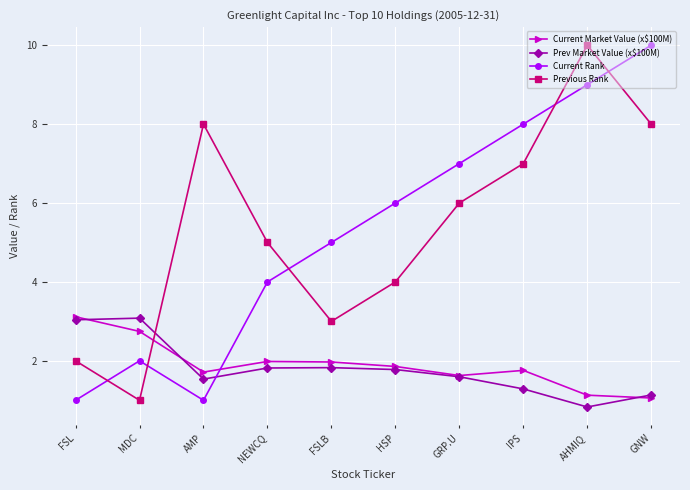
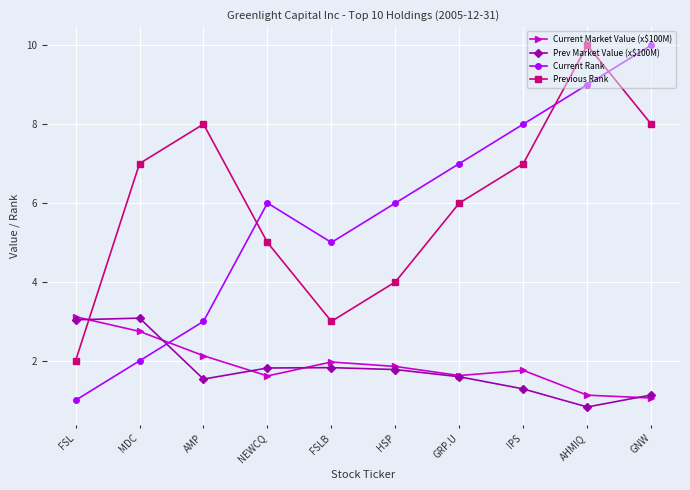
Previous Rank, MDC: 1 -> 7
Current Market Value (x$100M), AMP: 1.7 -> 2.1
Current Rank, AMP: 1 -> 3
Current Market Value (x$100M), NEWCQ: 2.0 -> 1.6
Current Rank, NEWCQ: 4 -> 6
